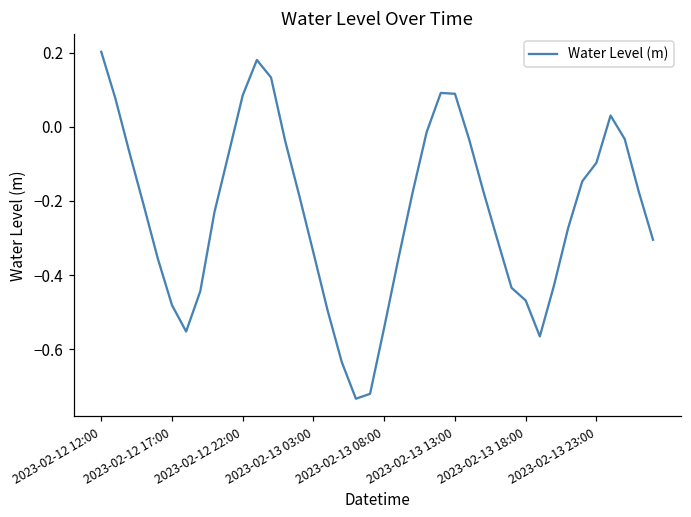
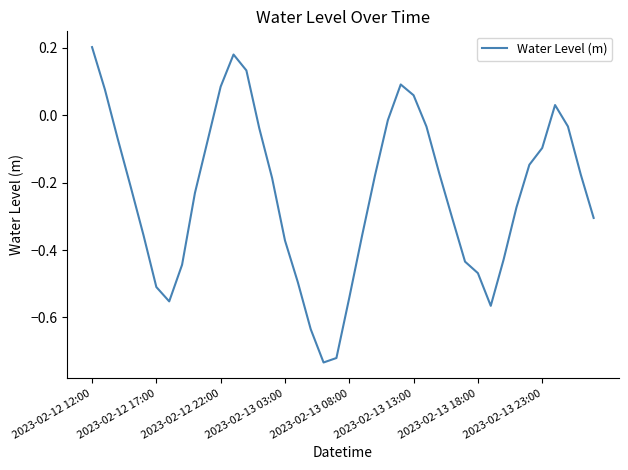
2023-02-12 17:00: -0.48 -> -0.51
2023-02-13 03:00: -0.34 -> -0.37
2023-02-13 13:00: 0.09 -> 0.06
